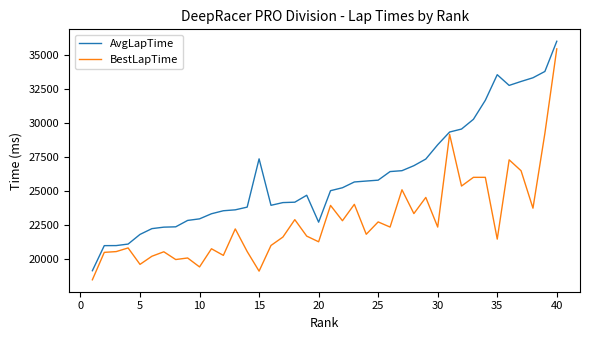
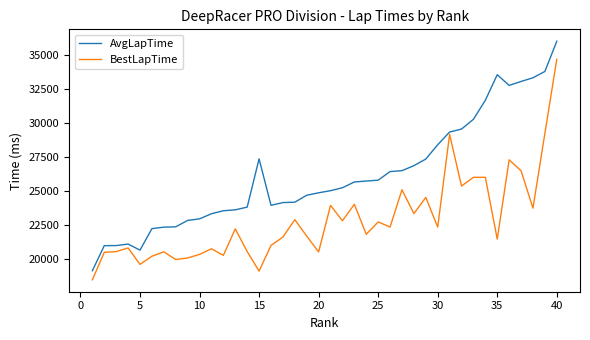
AvgLapTime, 5: 21800 -> 20600
BestLapTime, 10: 19400 -> 20300
AvgLapTime, 20: 22700 -> 24800
BestLapTime, 20: 21300 -> 20500
BestLapTime, 40: 35400 -> 34700
